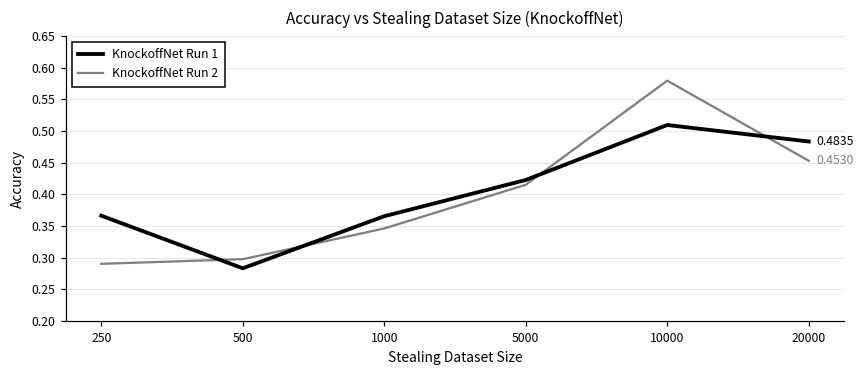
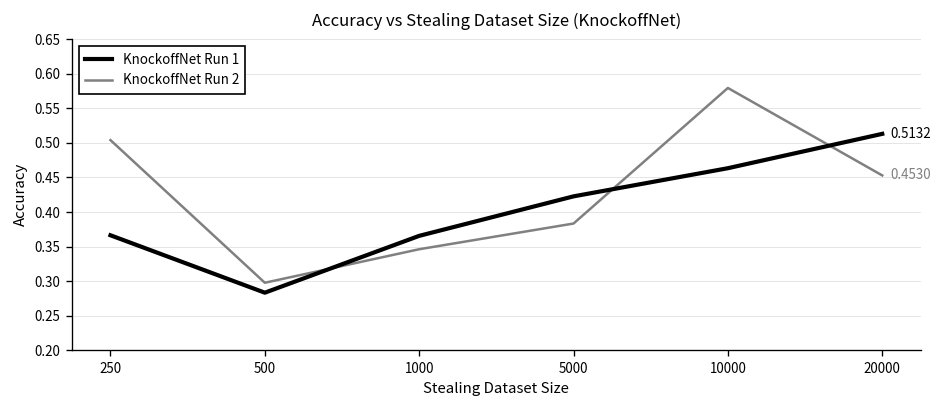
KnockoffNet Run 2, 250: 0.29 -> 0.50
KnockoffNet Run 2, 5000: 0.42 -> 0.38
KnockoffNet Run 1, 10000: 0.51 -> 0.46
KnockoffNet Run 1, 20000: 0.4835 -> 0.5132
